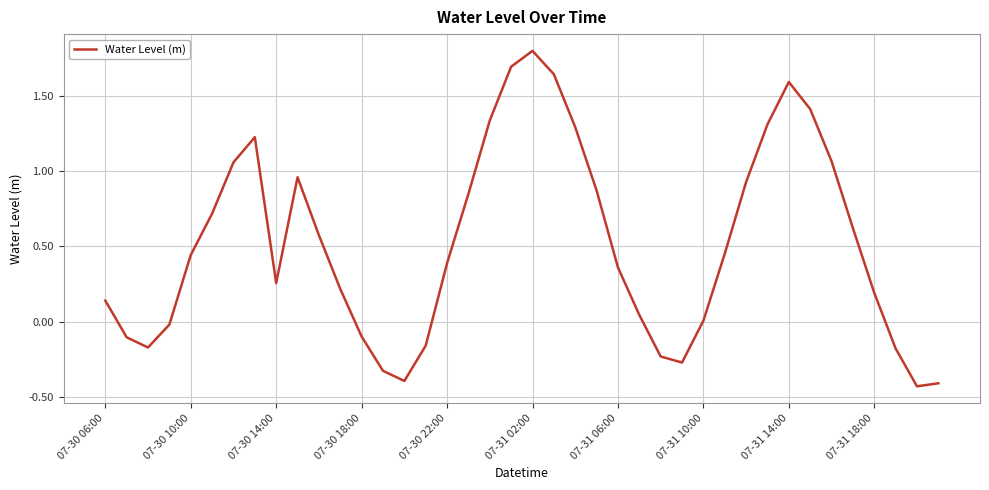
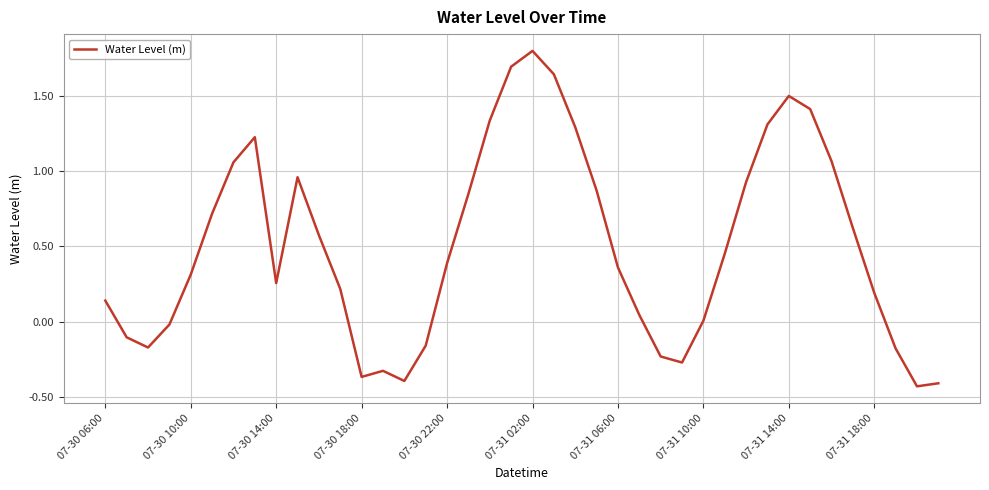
07-30 10:00: 0.44 -> 0.31
07-30 18:00: -0.10 -> -0.37
07-31 14:00: 1.59 -> 1.50
